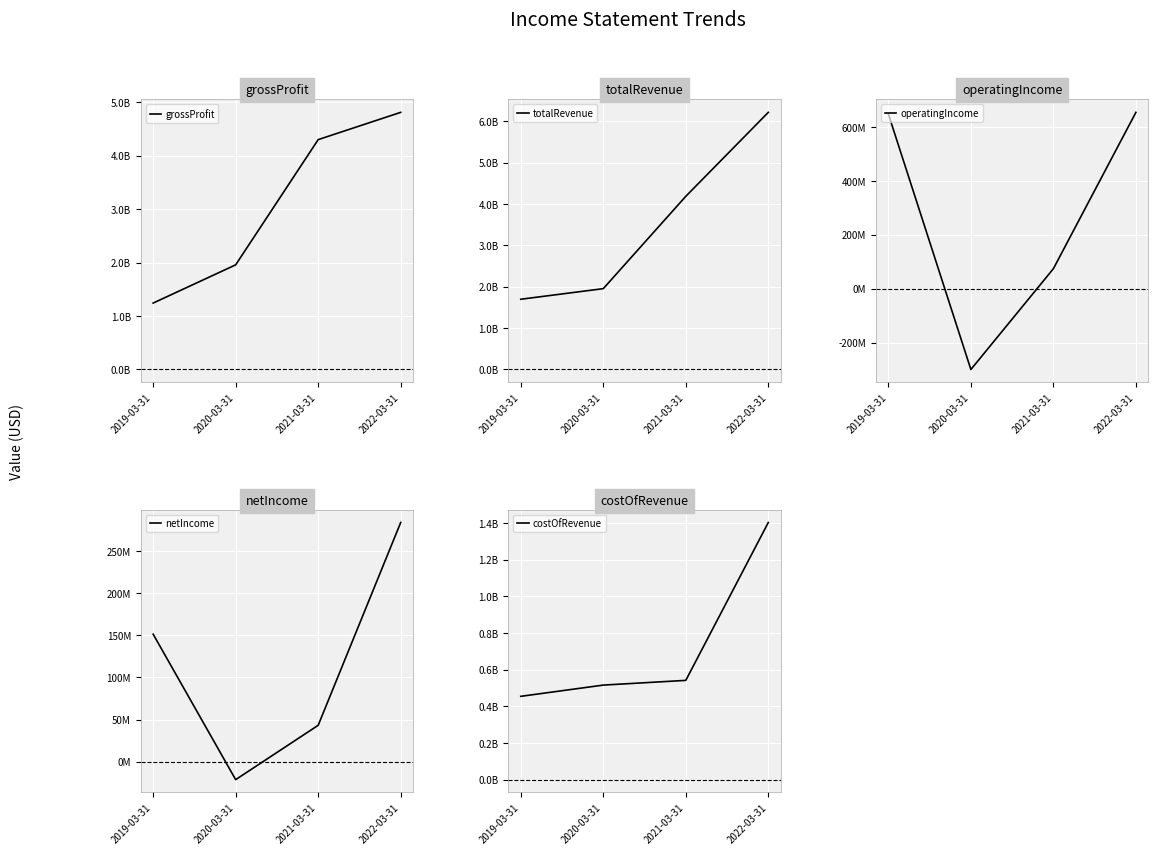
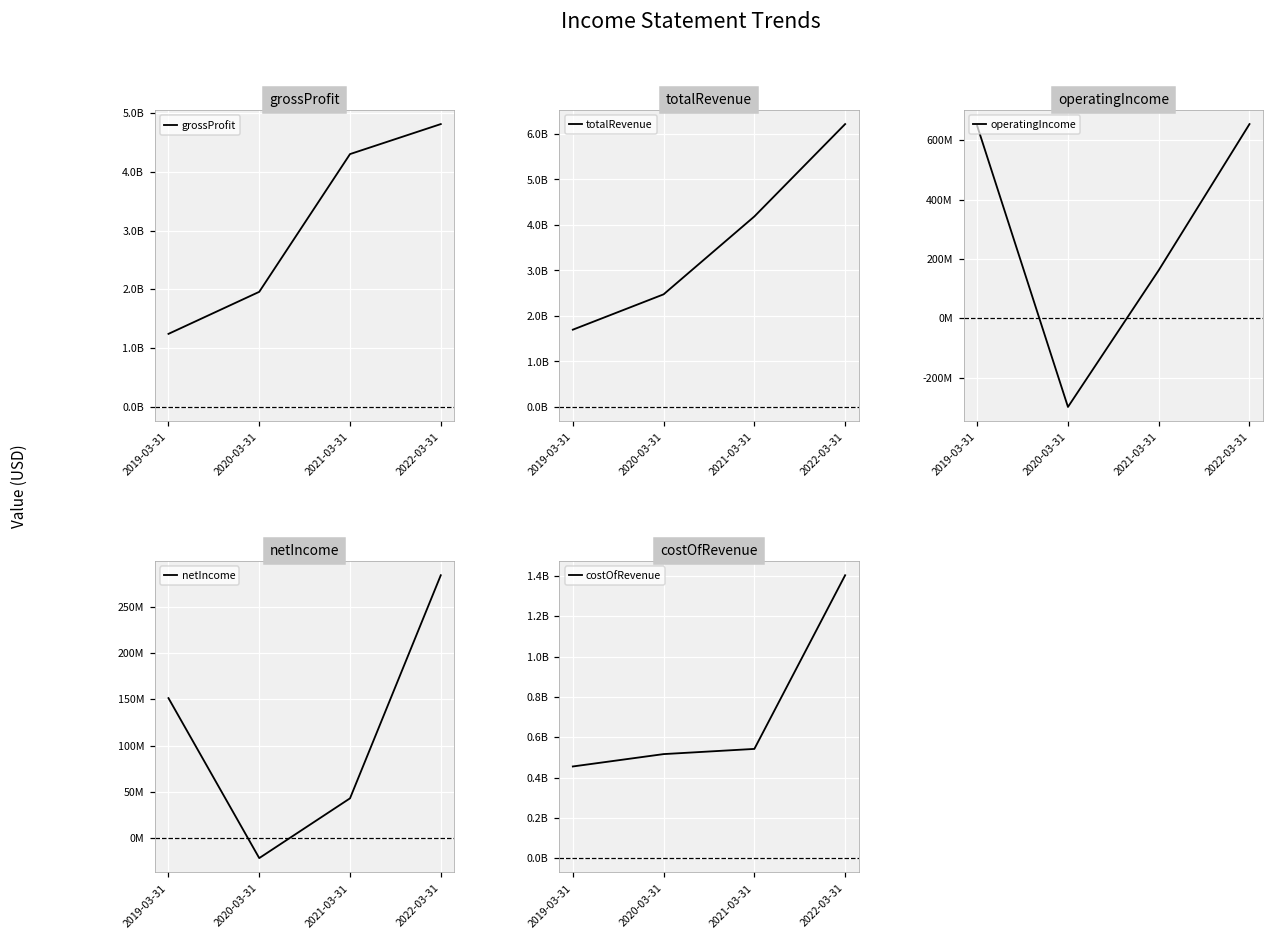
totalRevenue, 2020-03-31: 2000000000 -> 2500000000
operatingIncome, 2021-03-31: 70000000 -> 160000000
